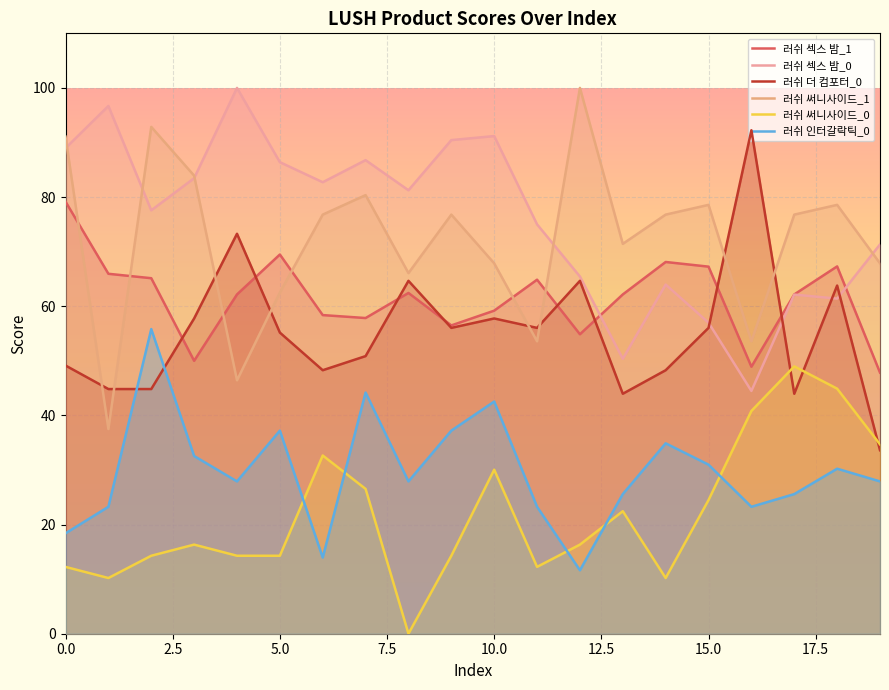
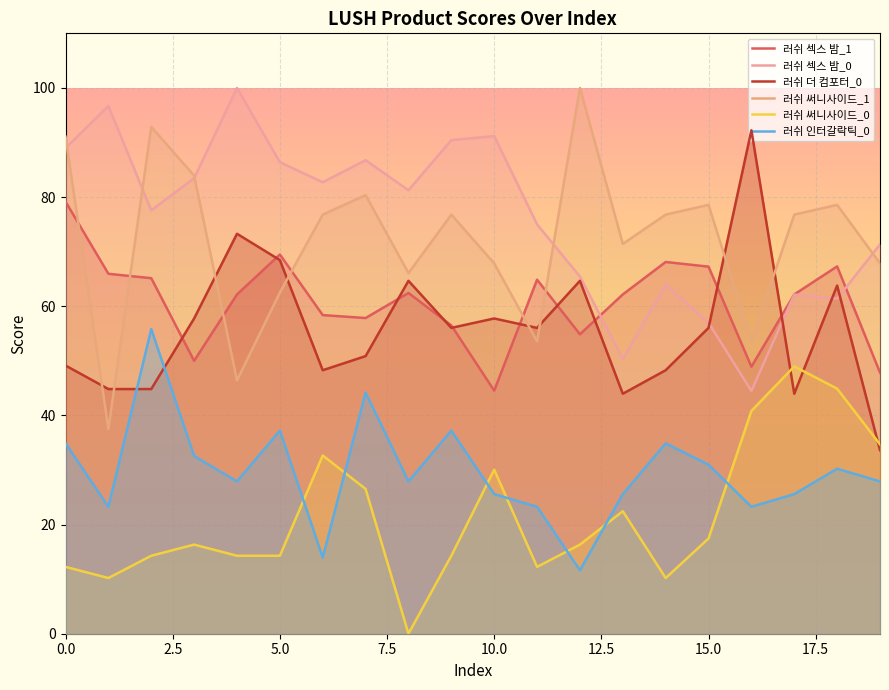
러쉬 인터갈락틱_0, 0.0: 18 -> 35
러쉬 더 컴포터_0, 5.0: 55 -> 68
러쉬 섹스 밤_1, 10.0: 59 -> 45
러쉬 인터갈락틱_0, 10.0: 43 -> 26
러쉬 써니사이드_0, 15.0: 24 -> 17
